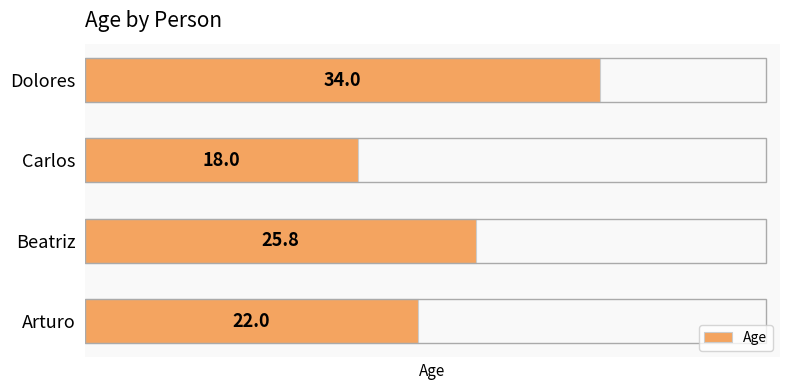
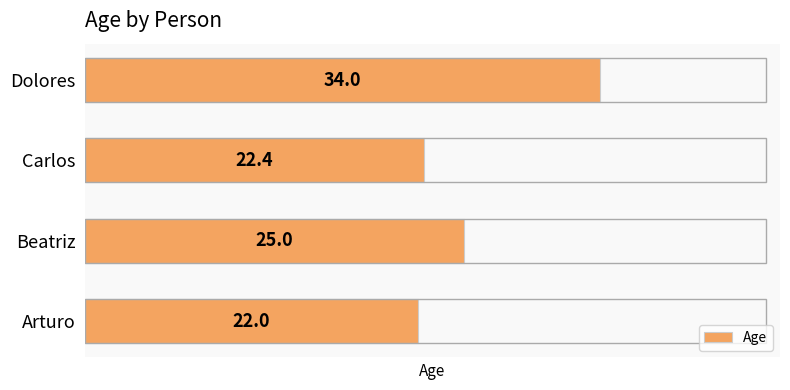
Carlos: 18.0 -> 22.4
Beatriz: 25.8 -> 25.0
